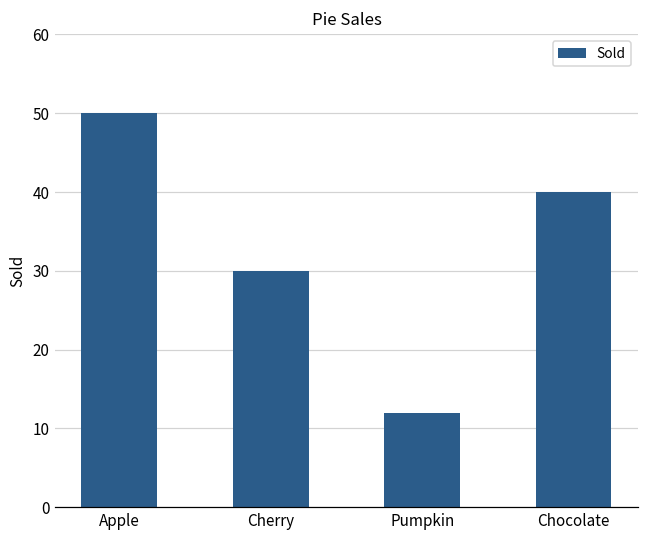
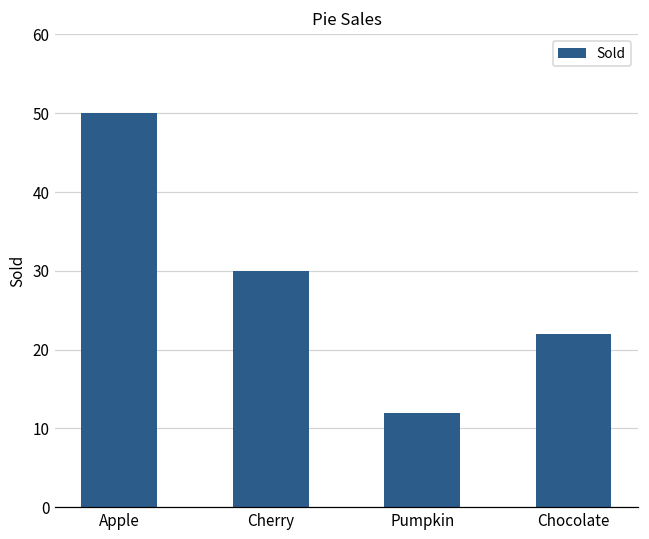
Chocolate: 40 -> 22
